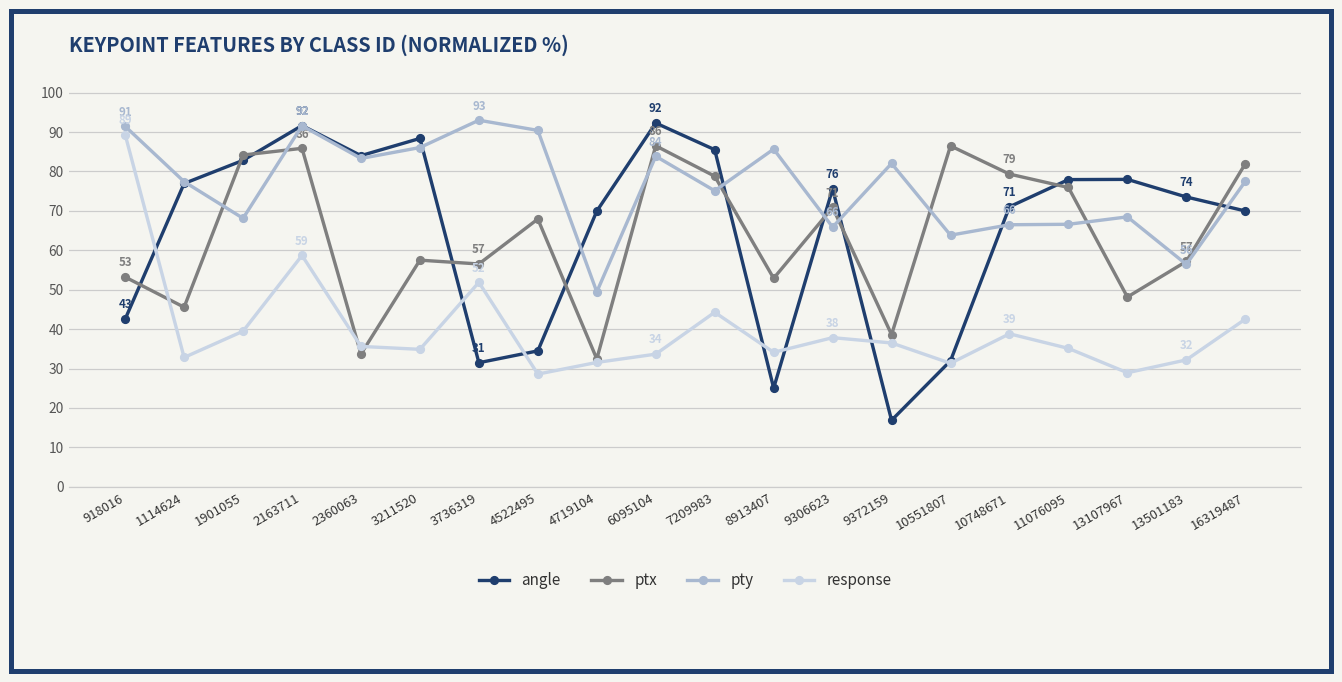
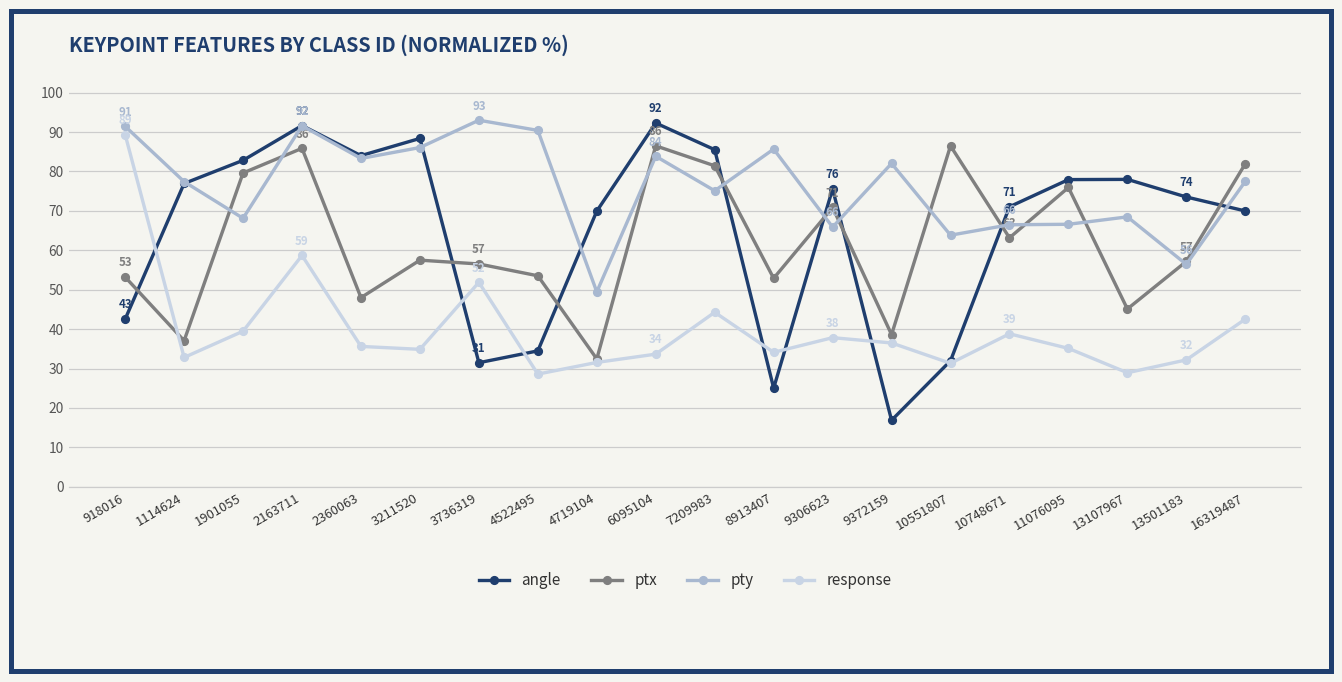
ptx, 1114624: 46 -> 37
ptx, 1901055: 84 -> 80
ptx, 2360063: 34 -> 48
ptx, 4522495: 68 -> 54
ptx, 7209983: 79 -> 81
ptx, 10748671: 79 -> 63
ptx, 13107967: 48 -> 45
